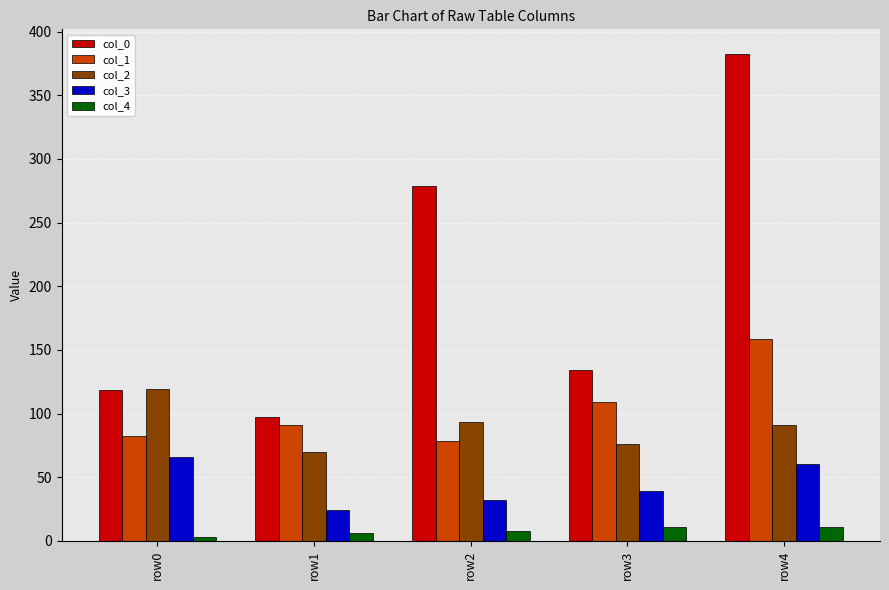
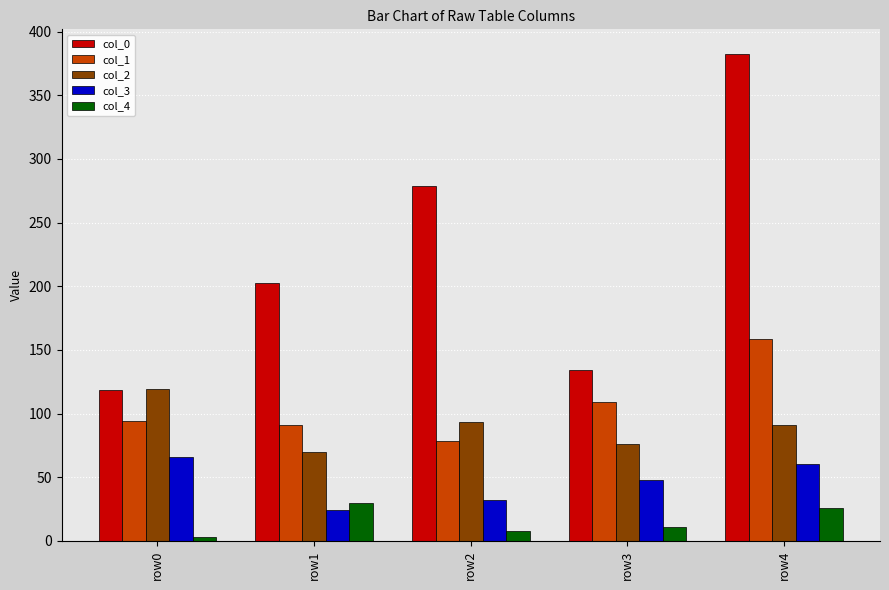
col_1, row0: 82 -> 94
col_0, row1: 98 -> 203
col_4, row1: 6 -> 30
col_3, row3: 39 -> 48
col_4, row4: 11 -> 26
